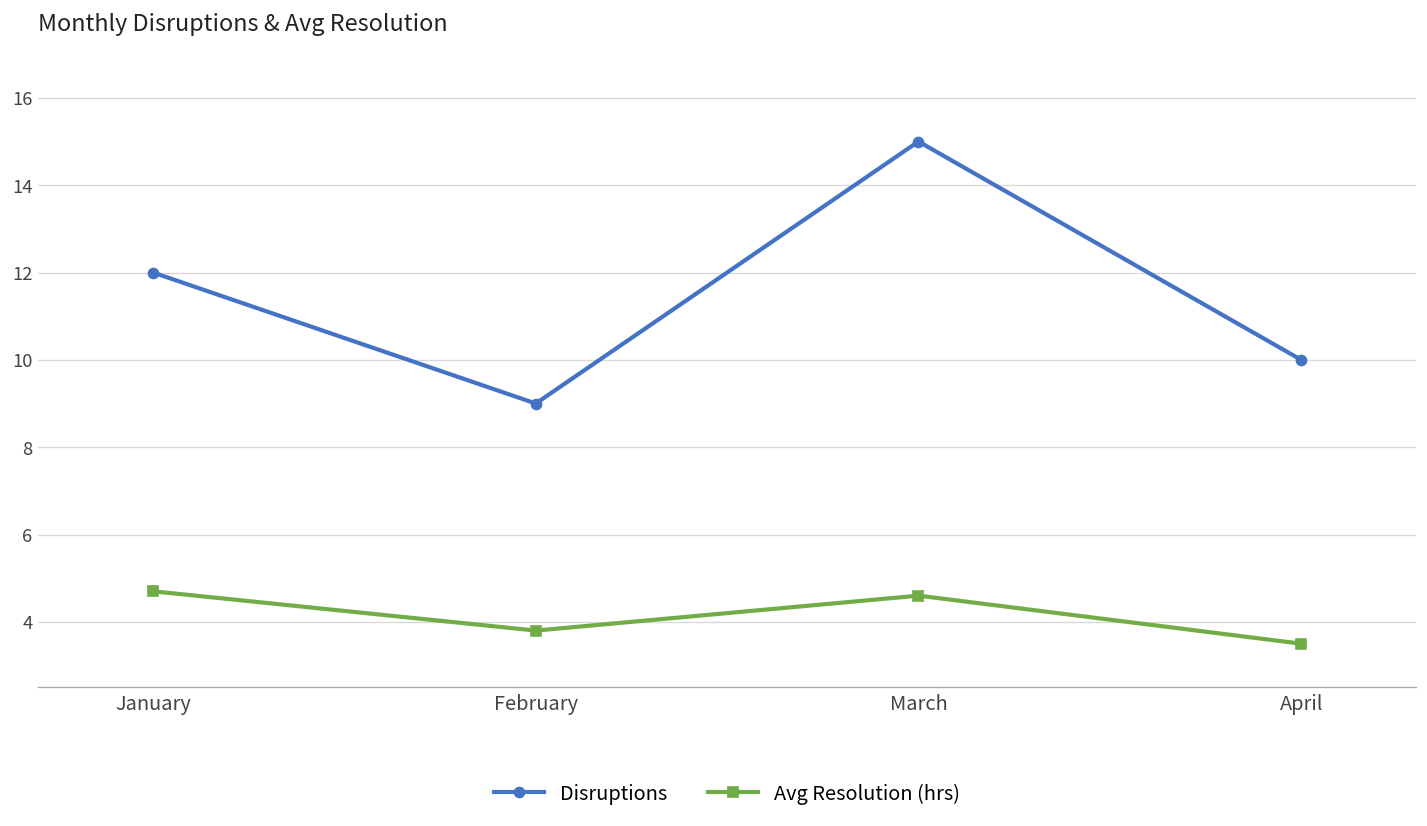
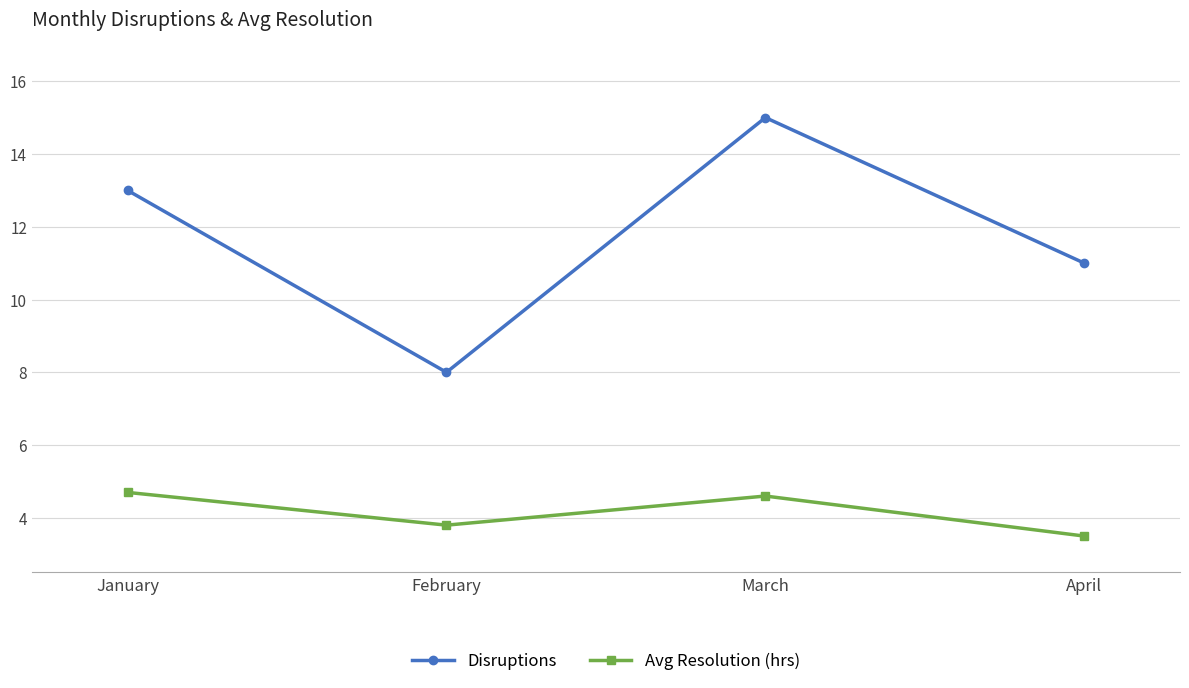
Disruptions, January: 12 -> 13
Disruptions, February: 9 -> 8
Disruptions, April: 10 -> 11
